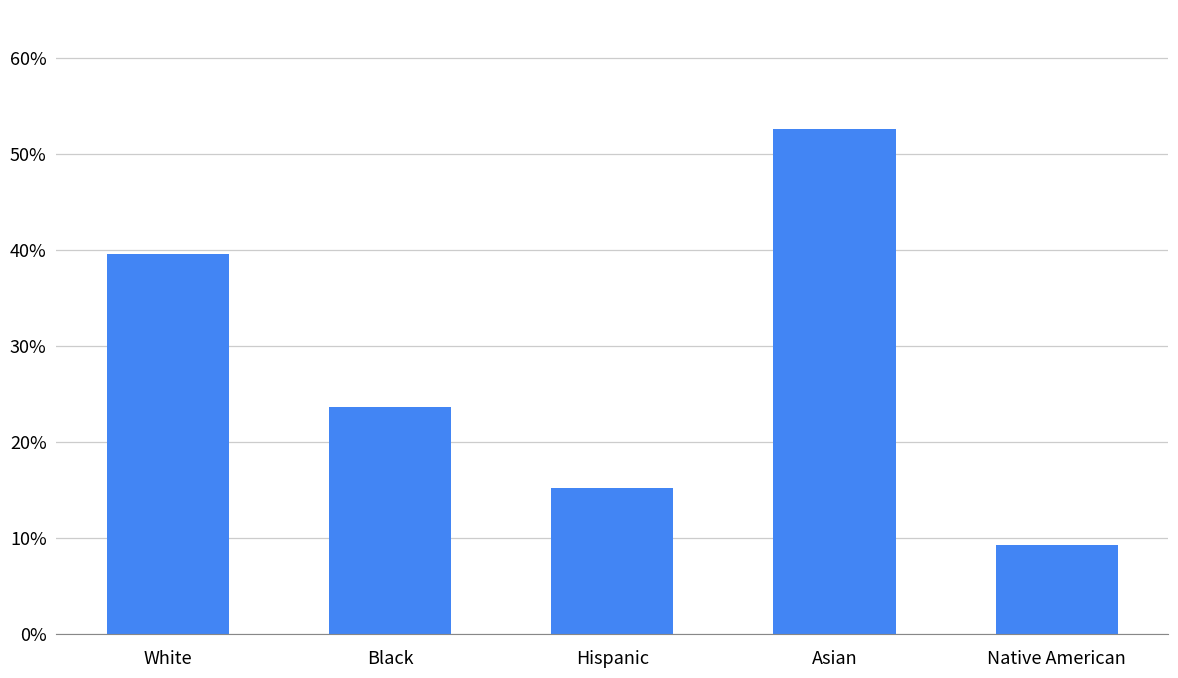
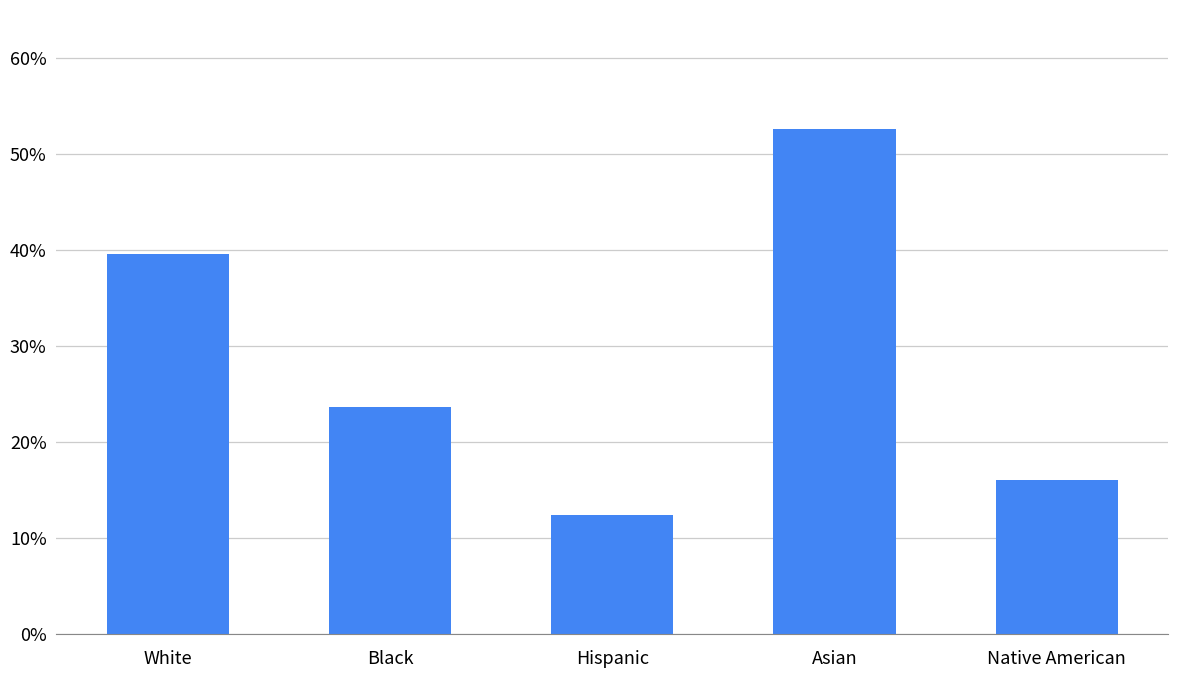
Hispanic: 15% -> 12%
Native American: 9% -> 16%
